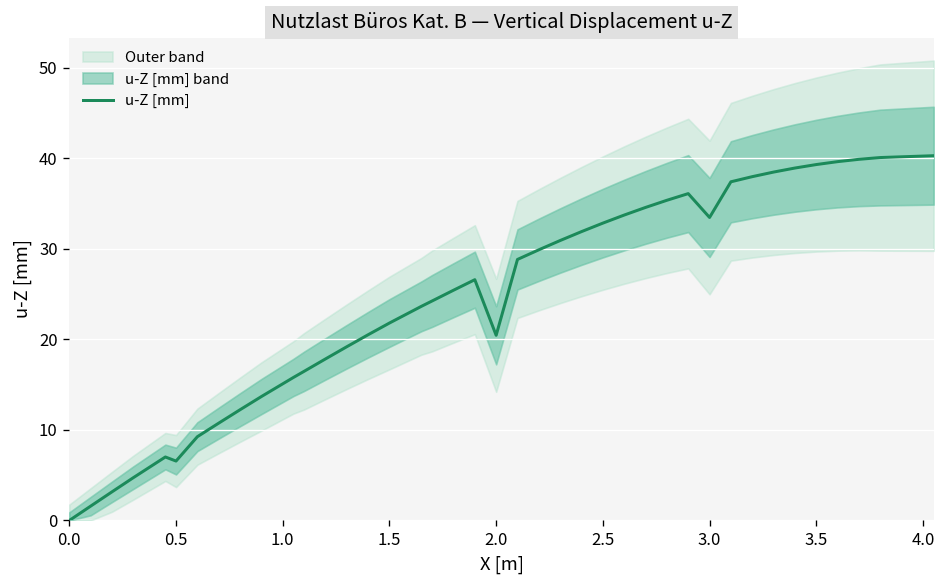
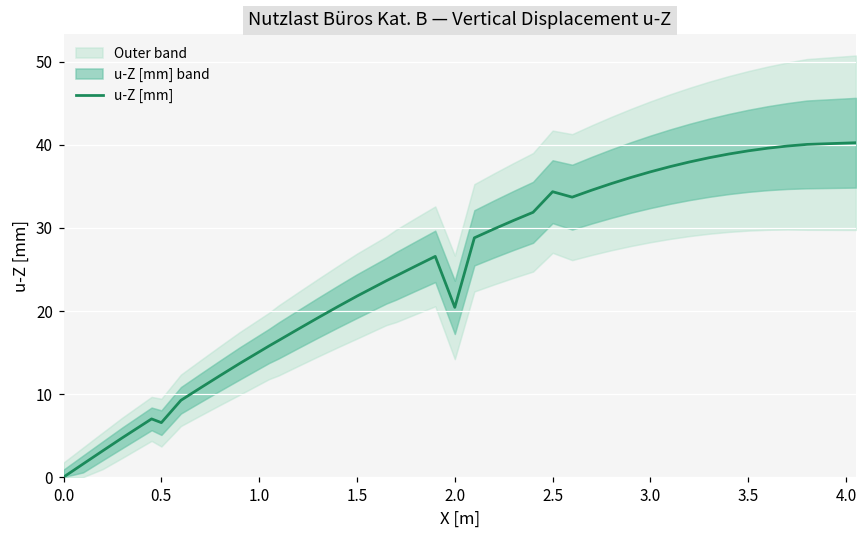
u-Z [mm], 2.5: 33 -> 34
u-Z [mm], 3.0: 33 -> 37
